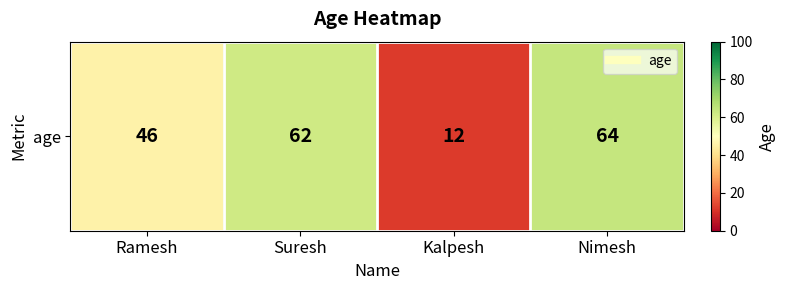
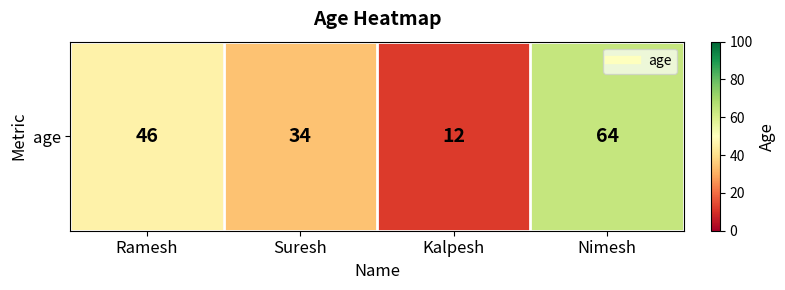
age, Suresh: 62 -> 34
